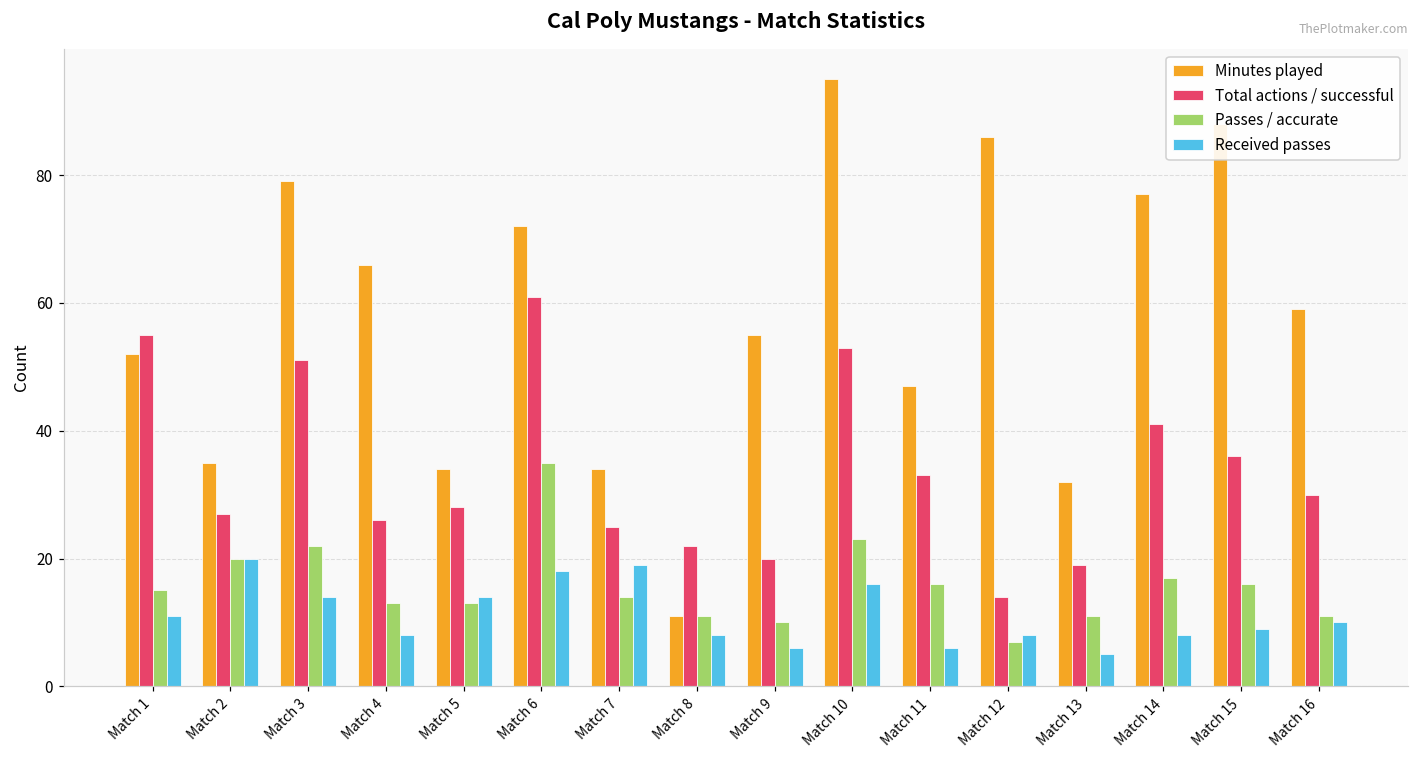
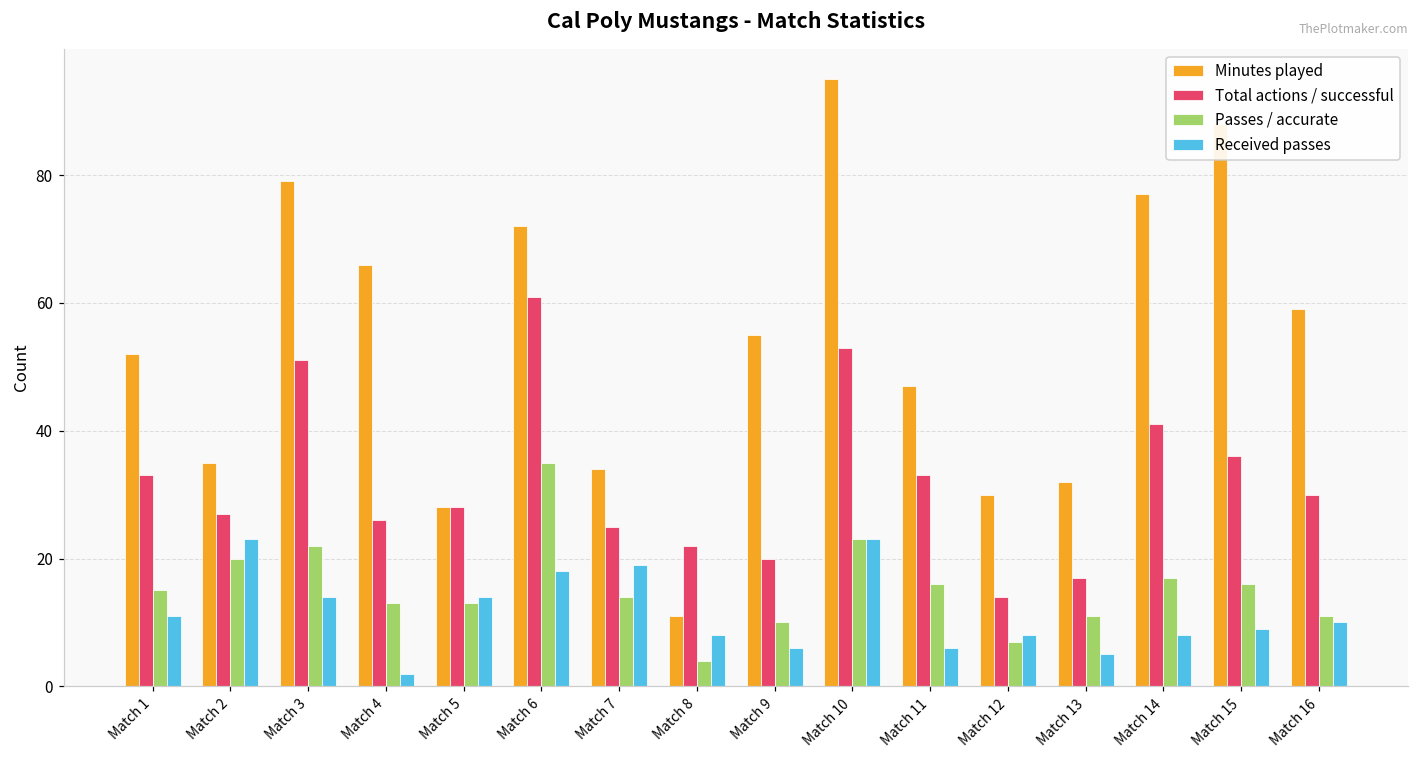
Total actions / successful, Match 1: 55 -> 33
Received passes, Match 2: 20 -> 23
Received passes, Match 4: 8 -> 2
Minutes played, Match 5: 34 -> 28
Passes / accurate, Match 8: 11 -> 4
Received passes, Match 10: 16 -> 23
Minutes played, Match 12: 86 -> 30
Total actions / successful, Match 13: 19 -> 17
